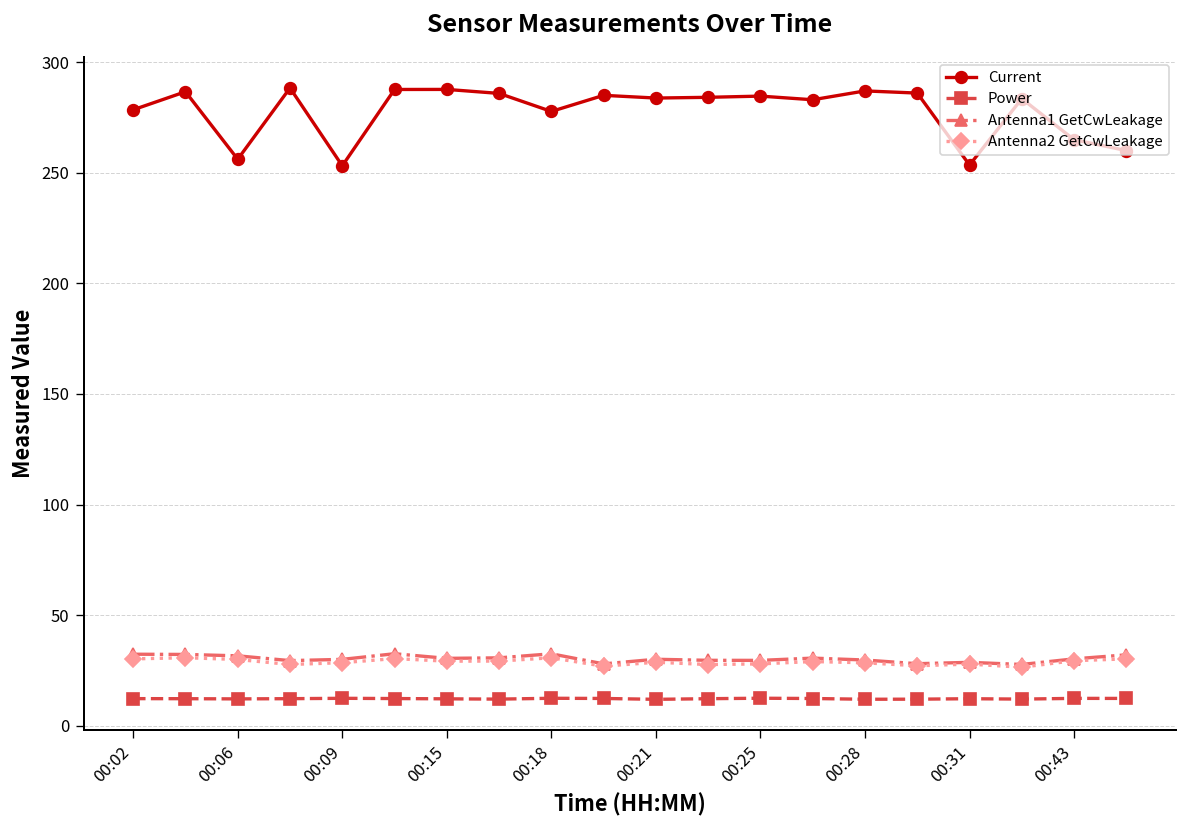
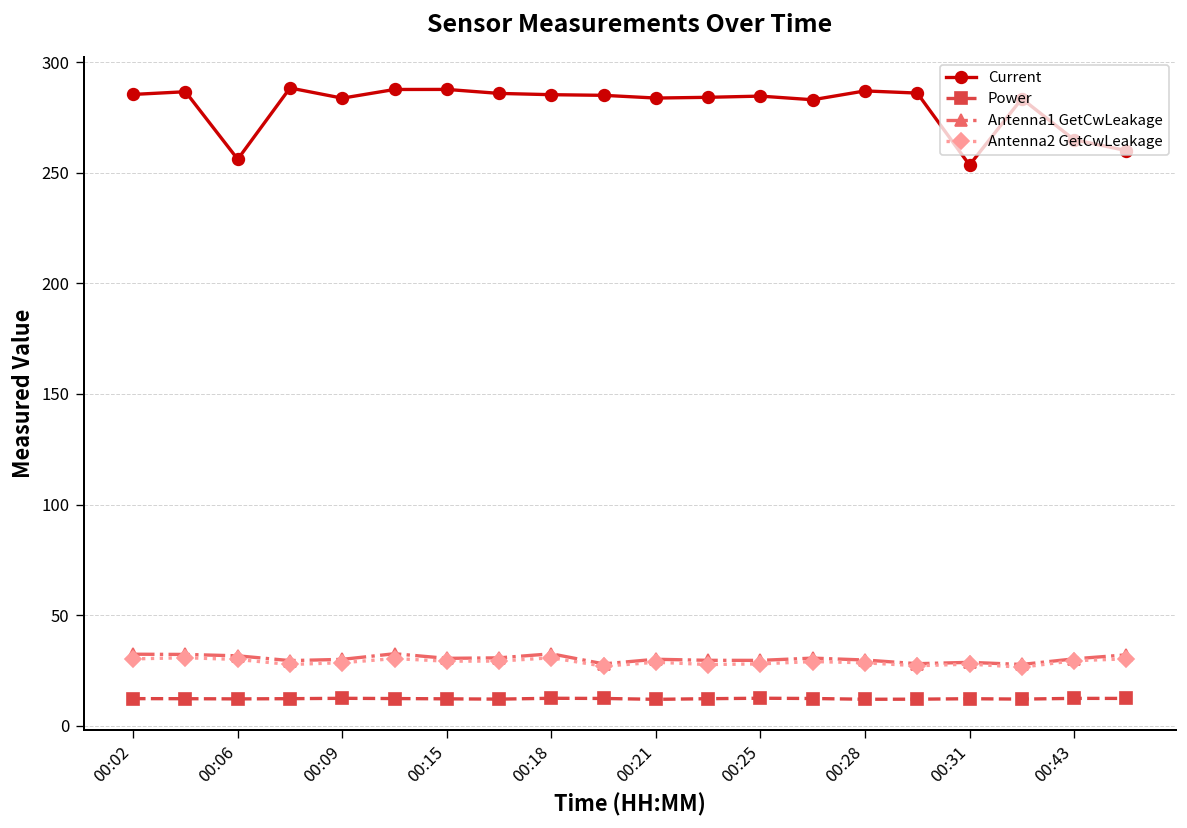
Current, 00:02: 278 -> 285
Current, 00:09: 253 -> 284
Current, 00:18: 278 -> 285
